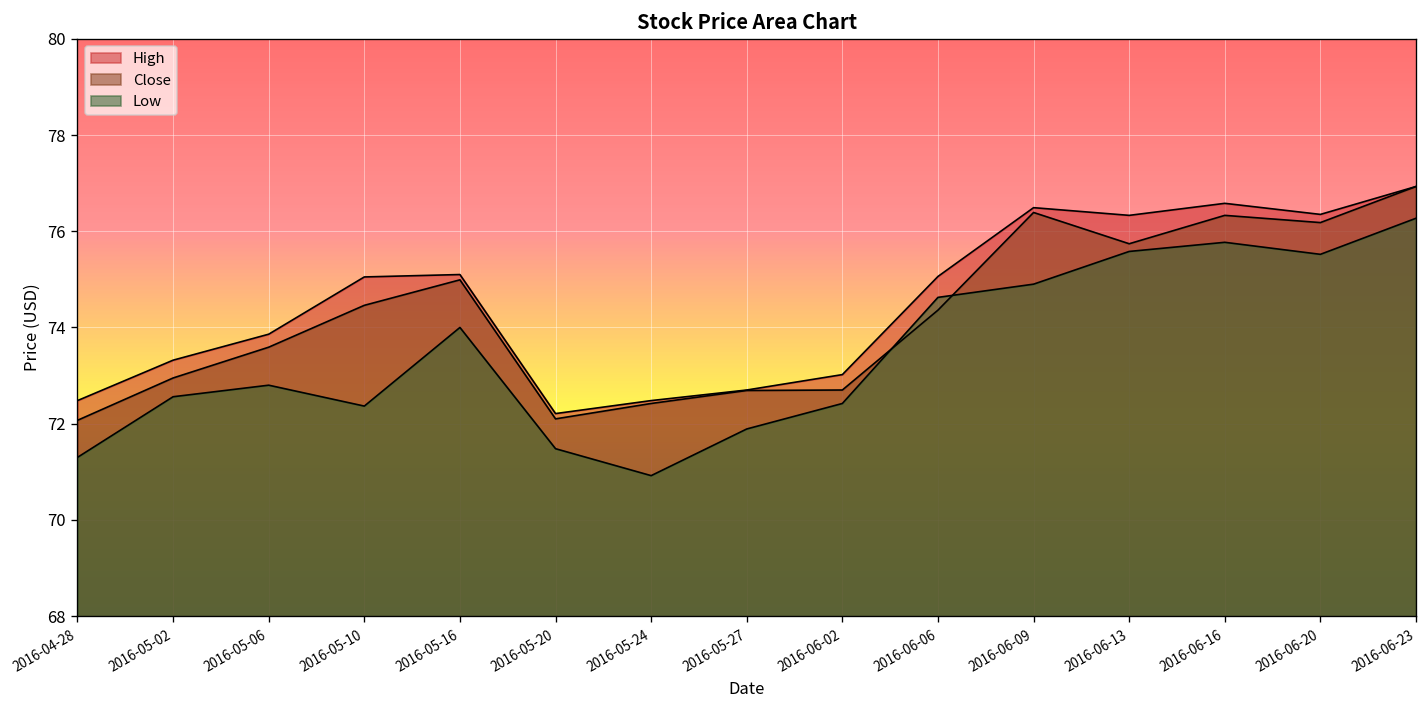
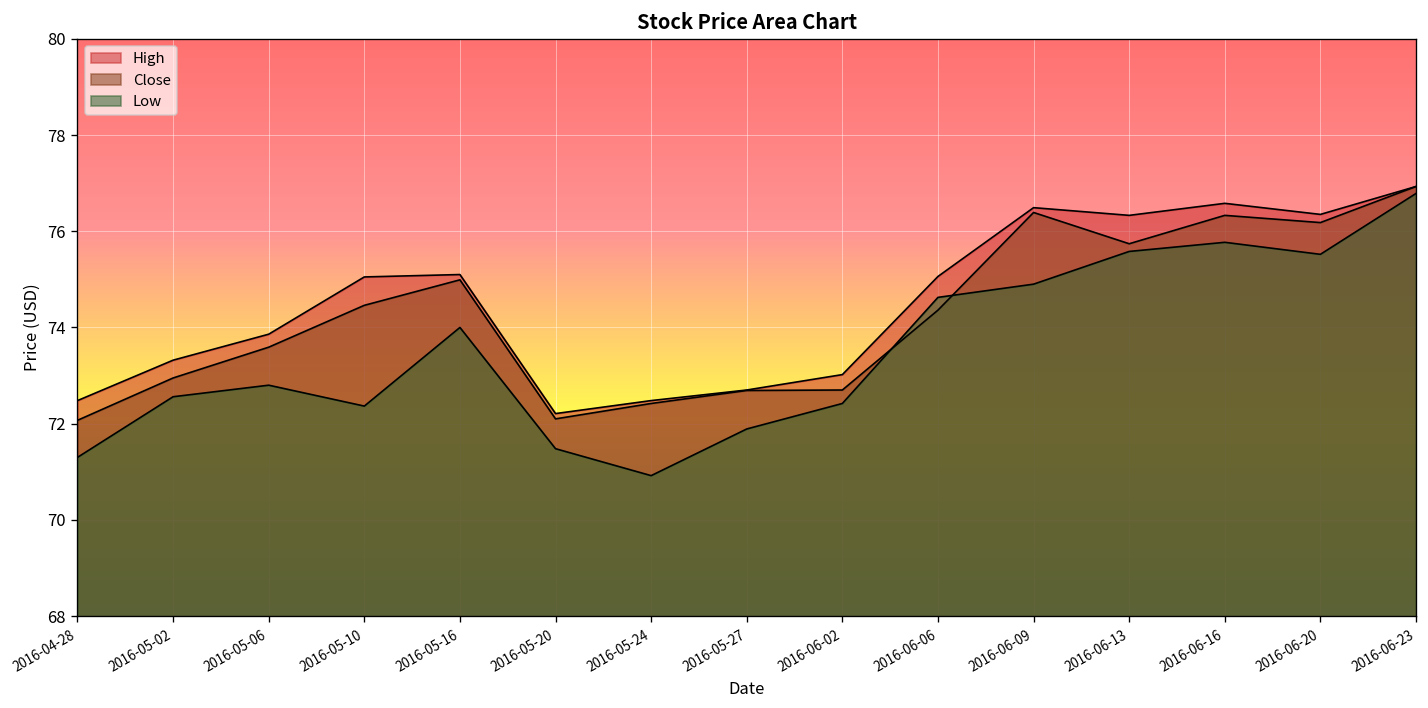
Low, 2016-06-23: 76.3 -> 76.8
